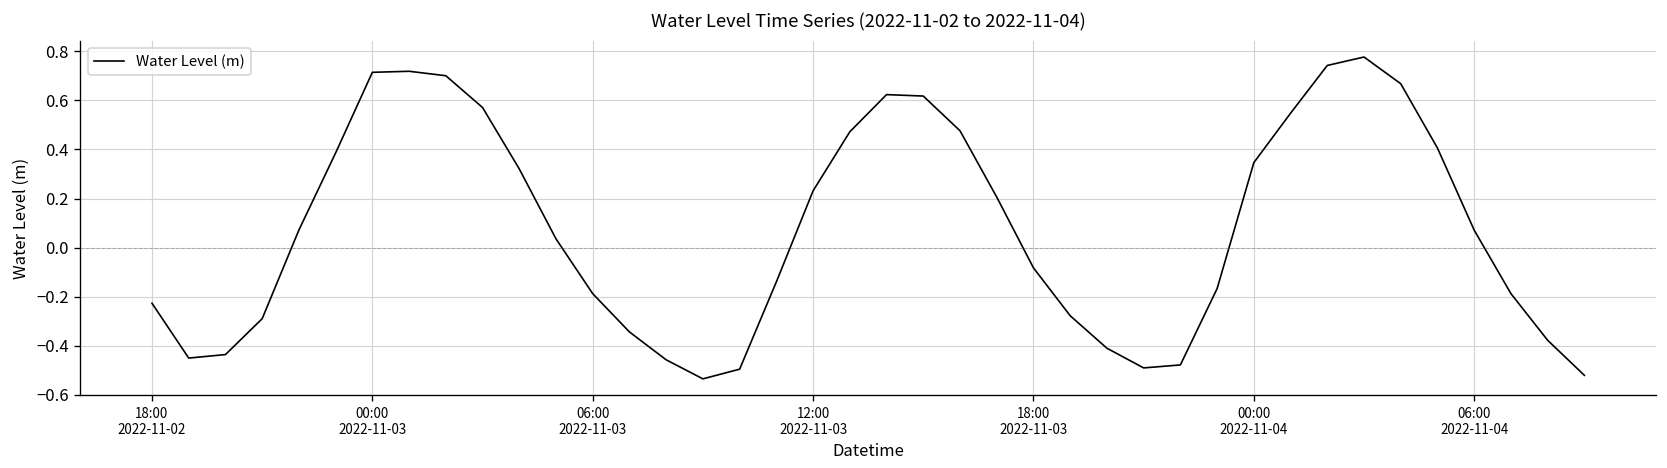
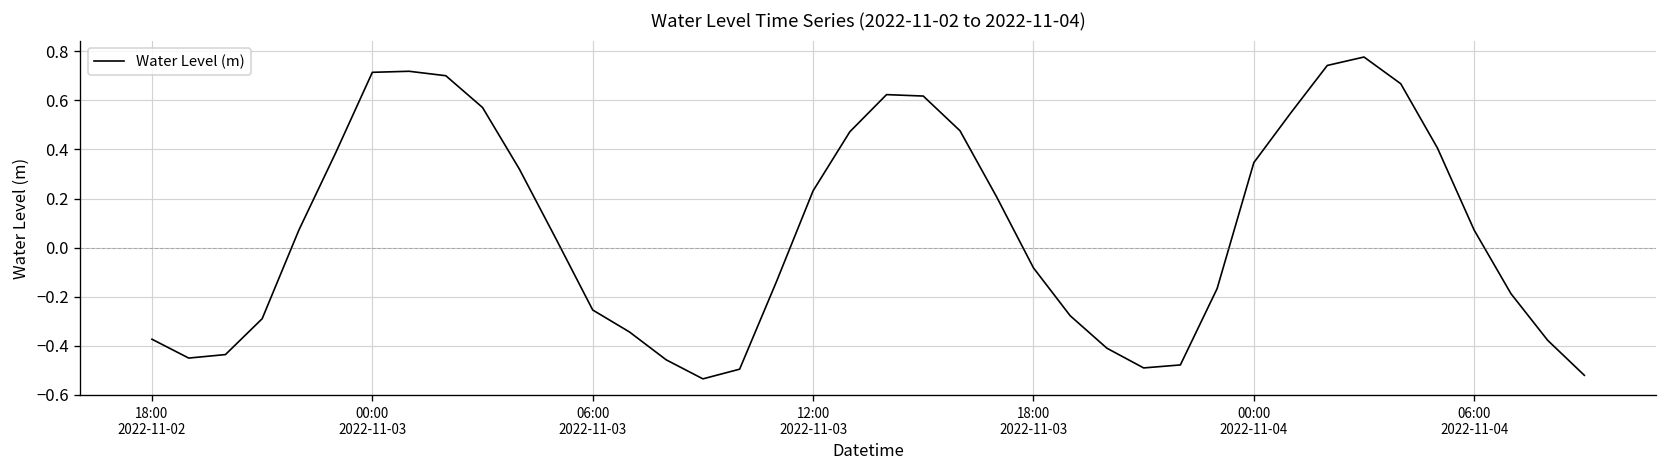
18:00 2022-11-02: -0.23 -> -0.37
06:00 2022-11-03: -0.19 -> -0.25
